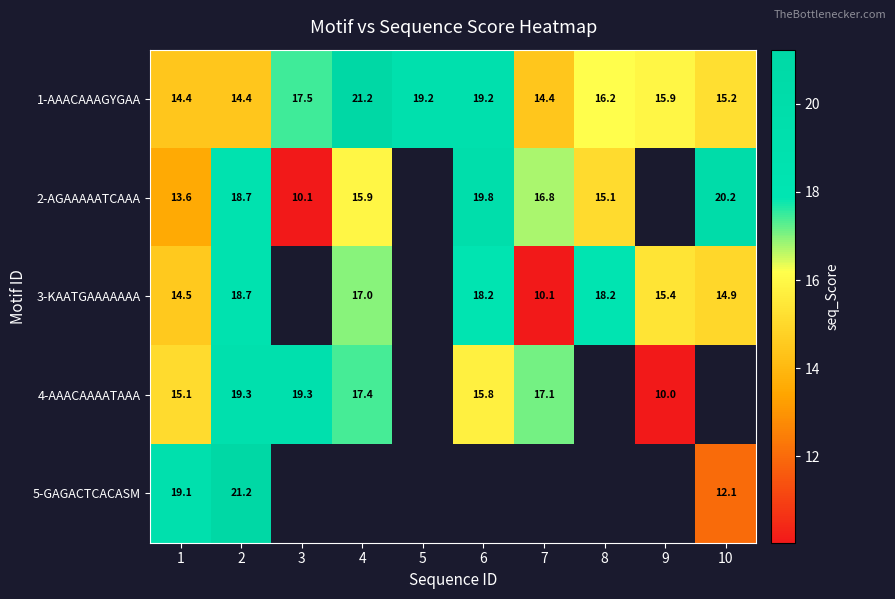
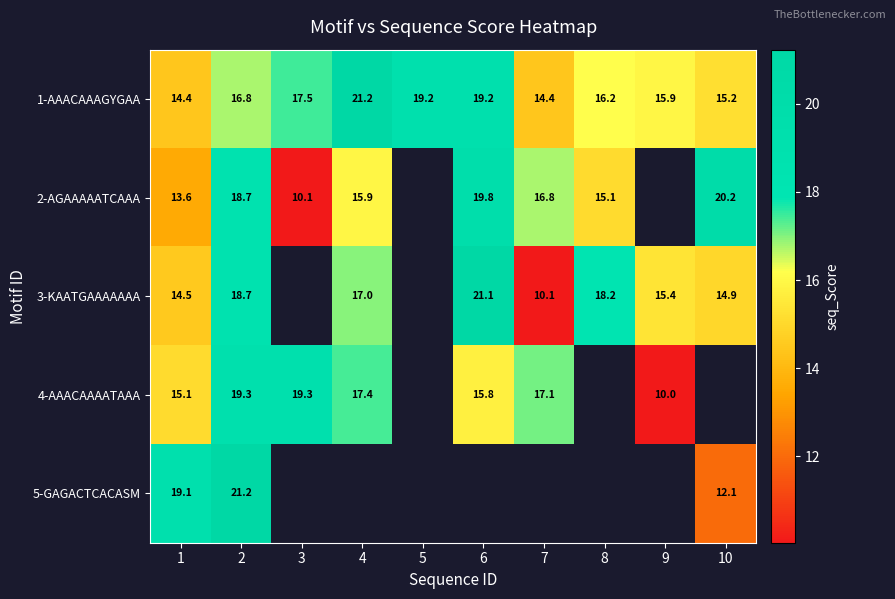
1-AAACAAAGYGAA, 2: 14.4 -> 16.8
3-KAATGAAAAAAA, 6: 18.2 -> 21.1
